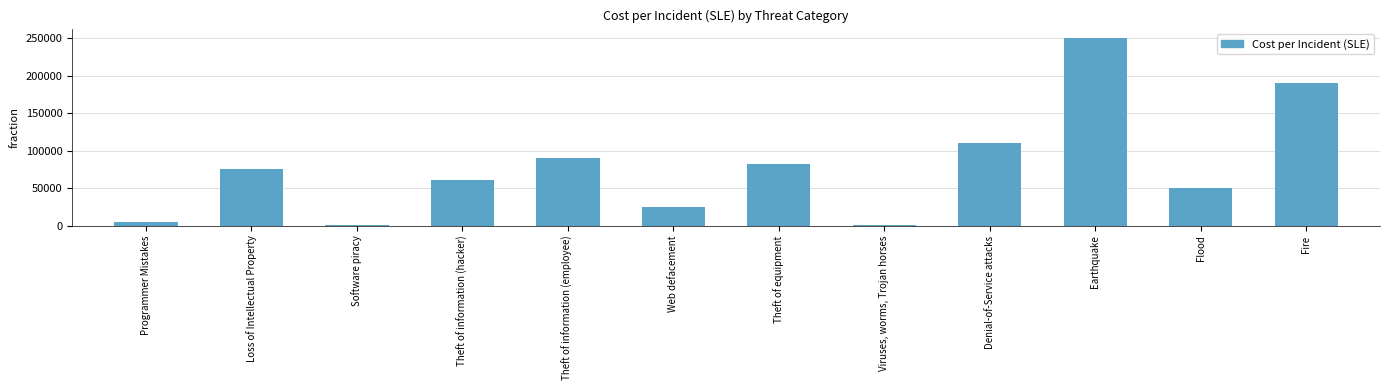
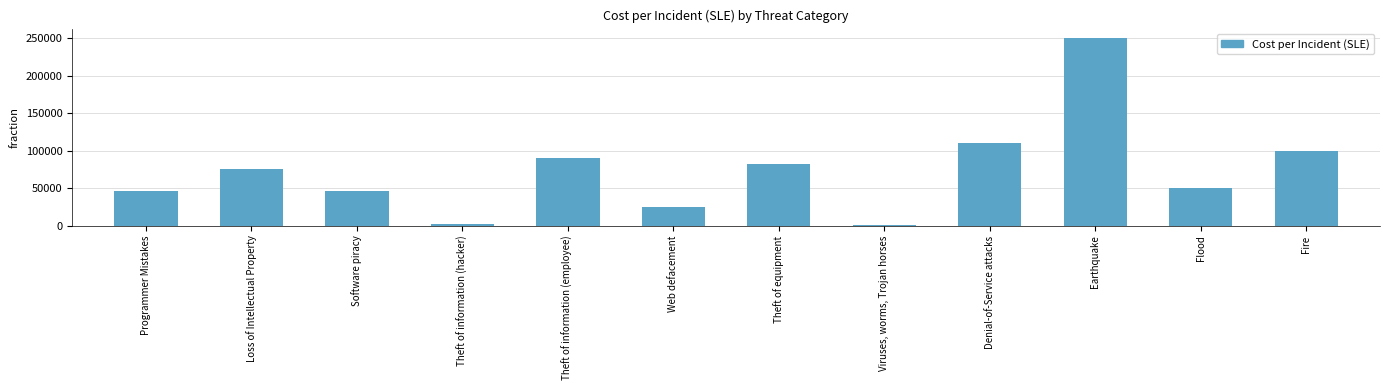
Programmer Mistakes: 10000 -> 50000
Software piracy: 0 -> 50000
Theft of information (hacker): 60000 -> 0
Fire: 190000 -> 100000
